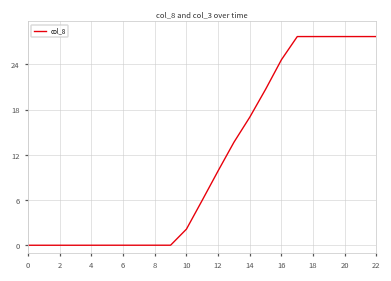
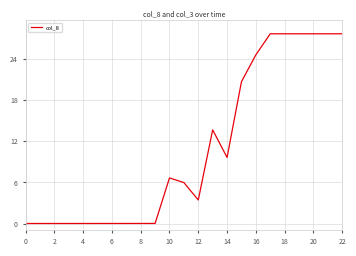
10: 2 -> 7
12: 10 -> 3
14: 17 -> 10
